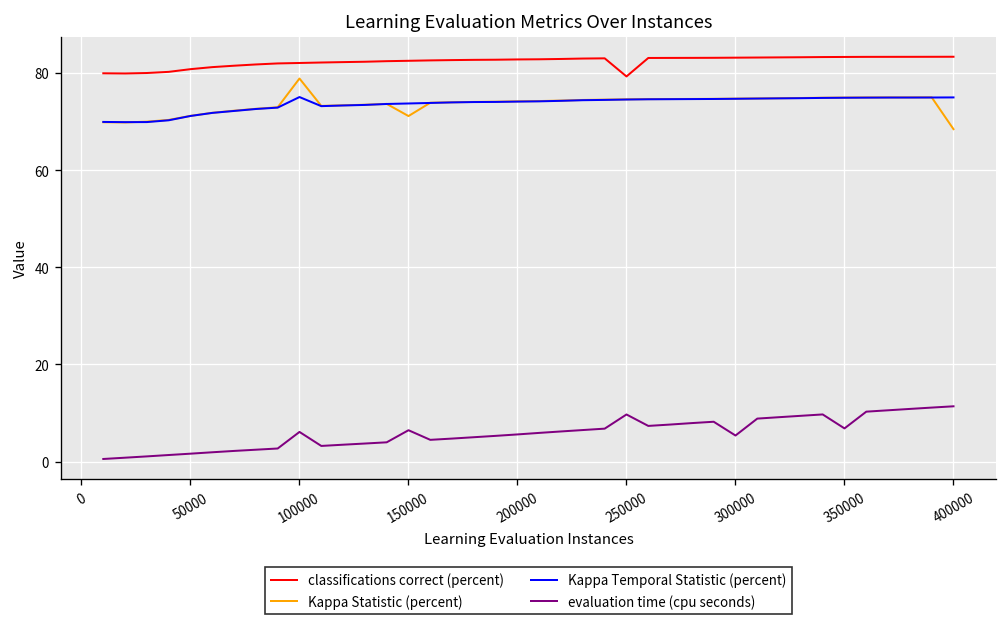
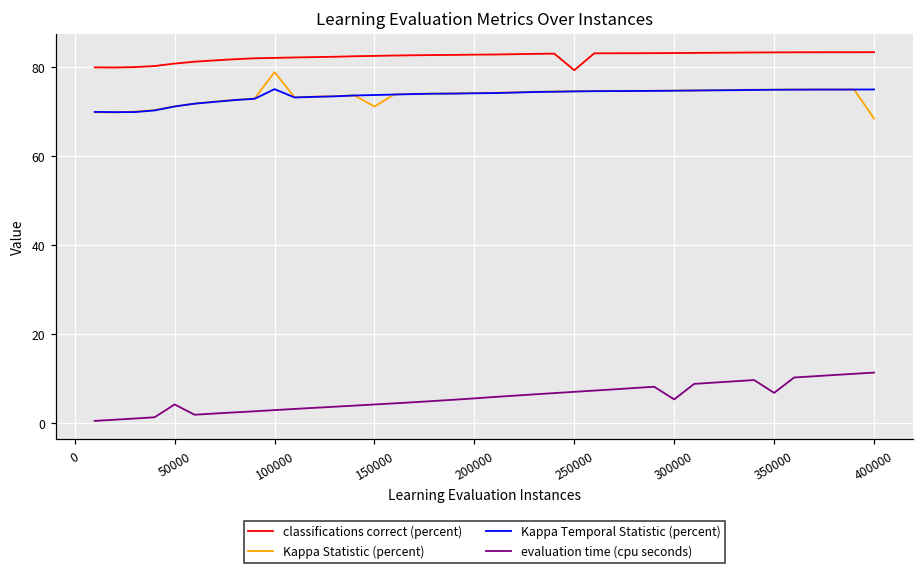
evaluation time (cpu seconds), 50000: 2 -> 4
evaluation time (cpu seconds), 100000: 6 -> 3
evaluation time (cpu seconds), 150000: 6 -> 4
evaluation time (cpu seconds), 250000: 10 -> 7
